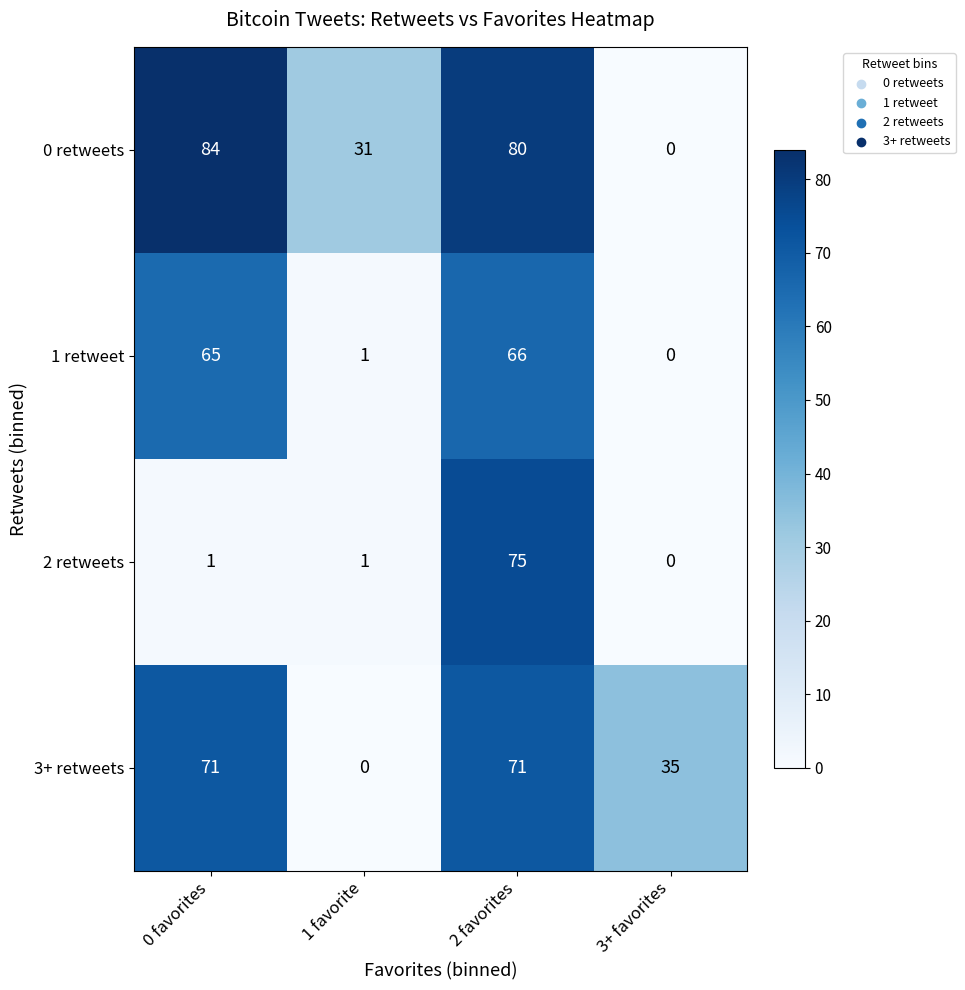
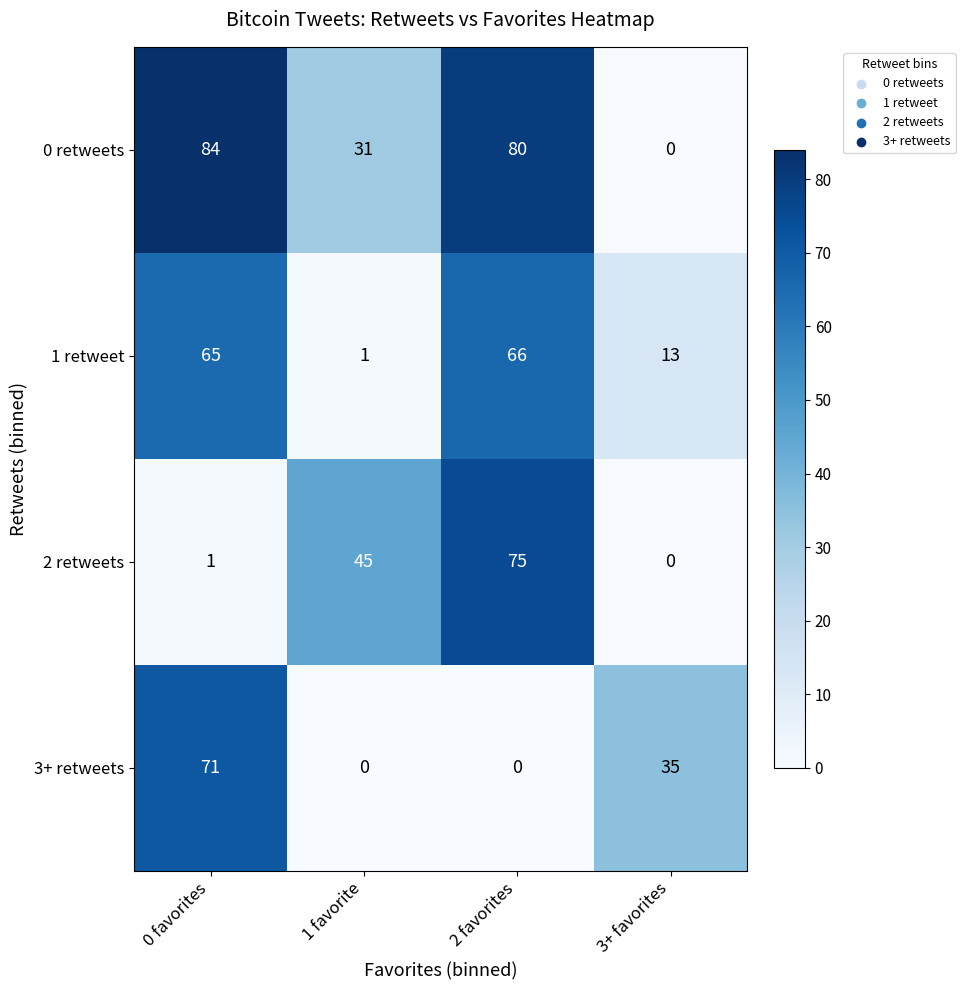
1 retweet, 3+ favorites: 0 -> 13
2 retweets, 1 favorite: 1 -> 45
3+ retweets, 2 favorites: 71 -> 0
